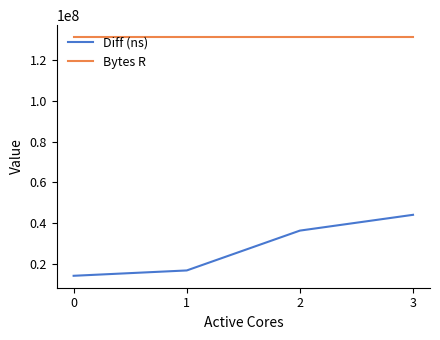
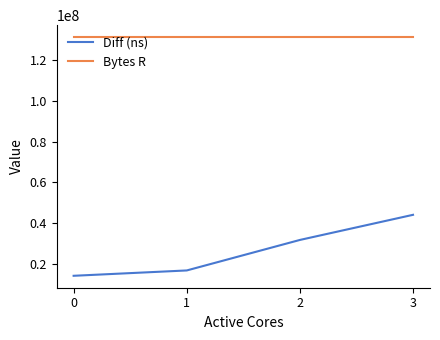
Diff (ns), 2: 36000000 -> 32000000
